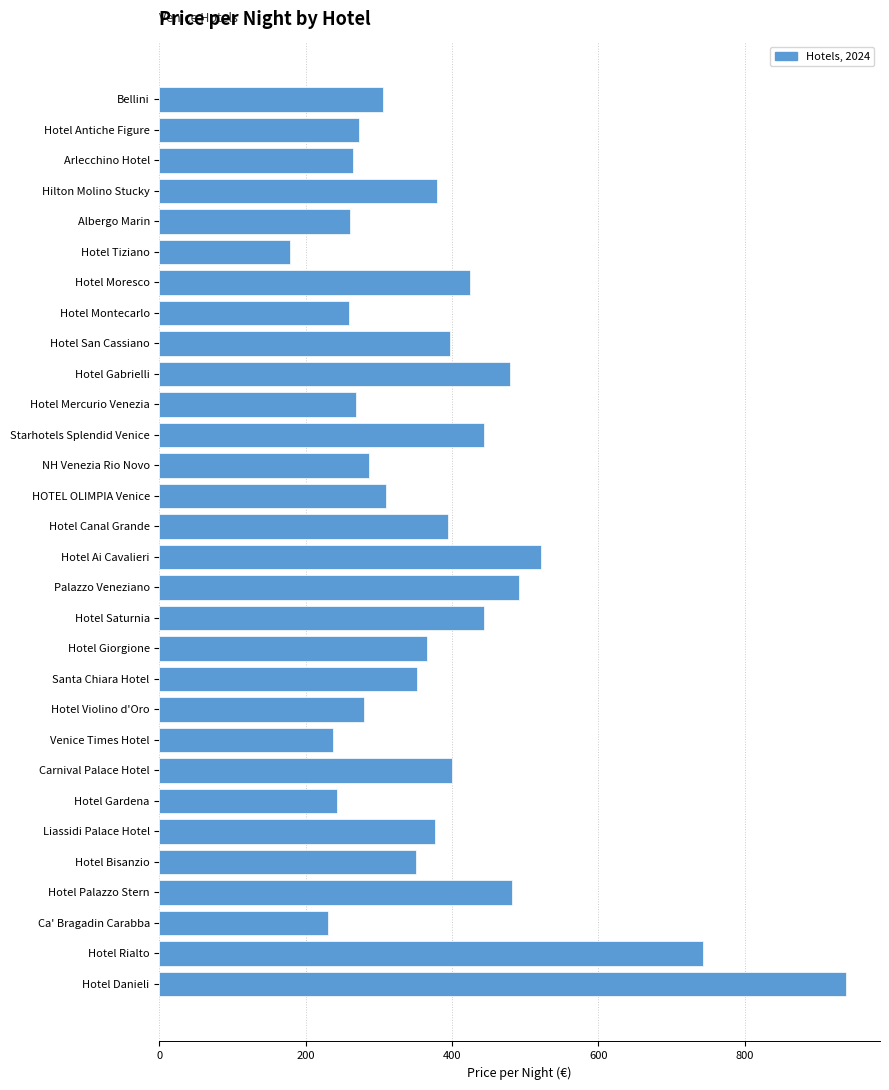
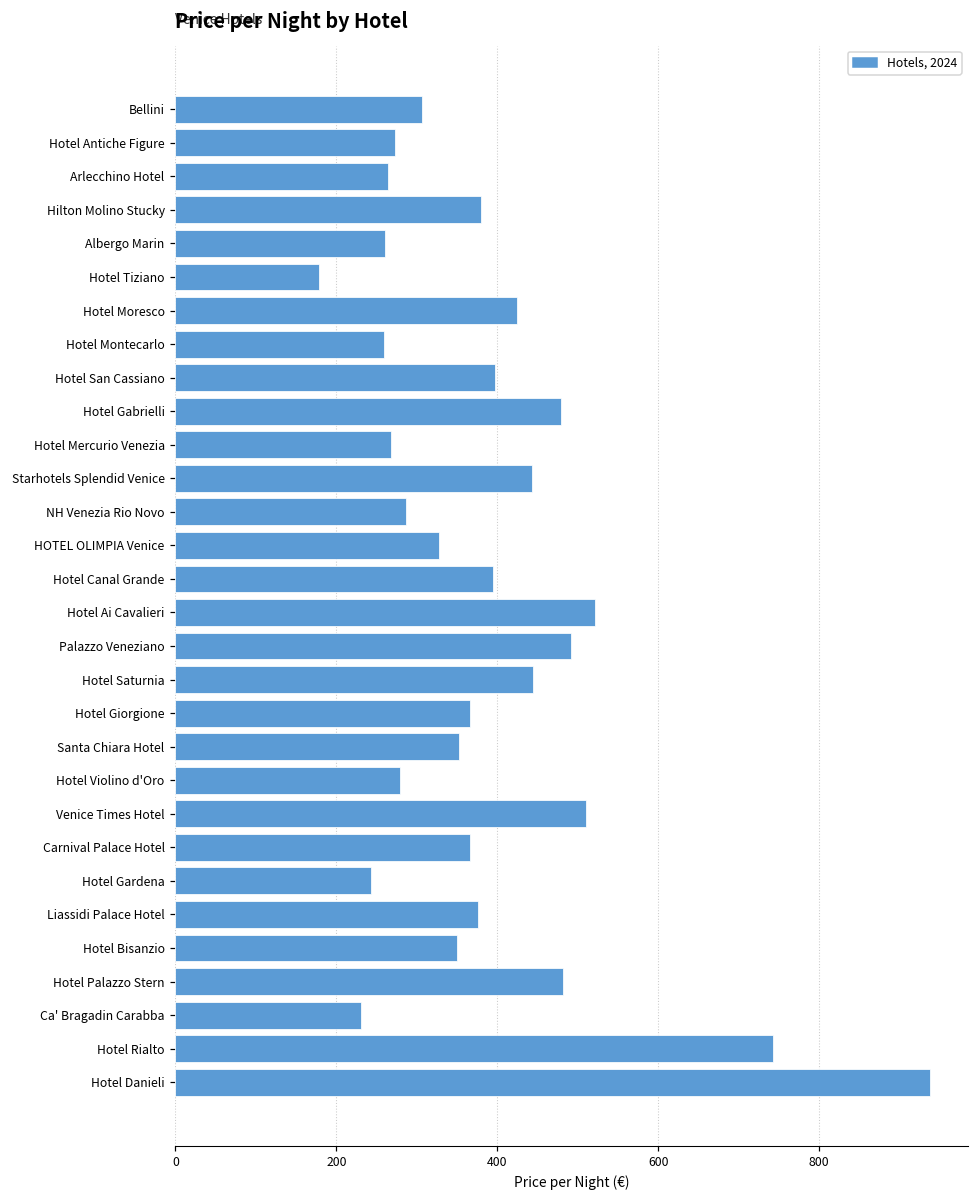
HOTEL OLIMPIA Venice: 310 -> 330
Venice Times Hotel: 240 -> 510
Carnival Palace Hotel: 400 -> 370
